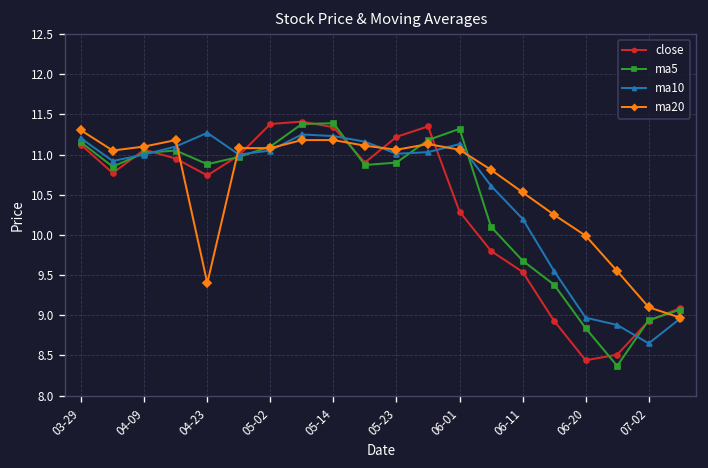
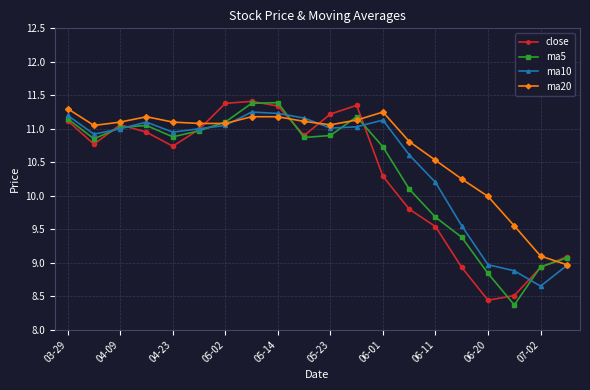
ma10, 04-23: 11.3 -> 11.0
ma20, 04-23: 9.4 -> 11.1
ma5, 06-01: 11.3 -> 10.7
ma20, 06-01: 11.1 -> 11.3
